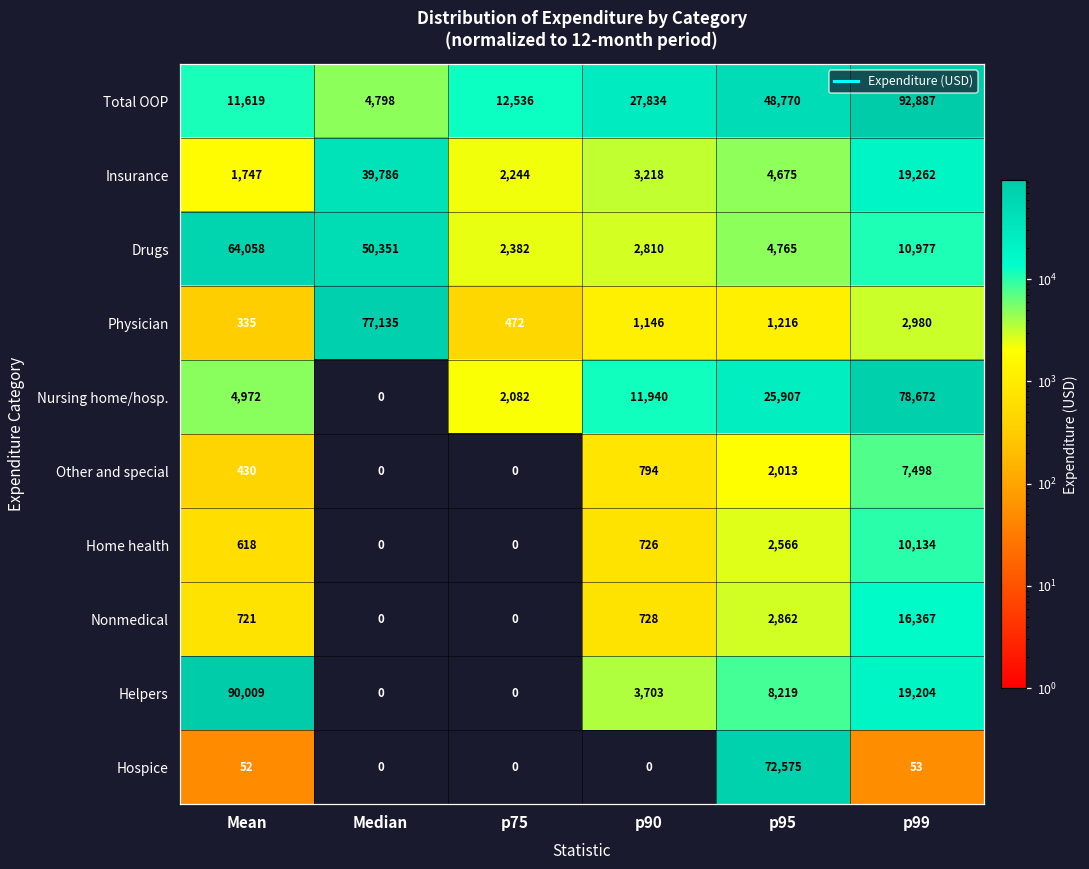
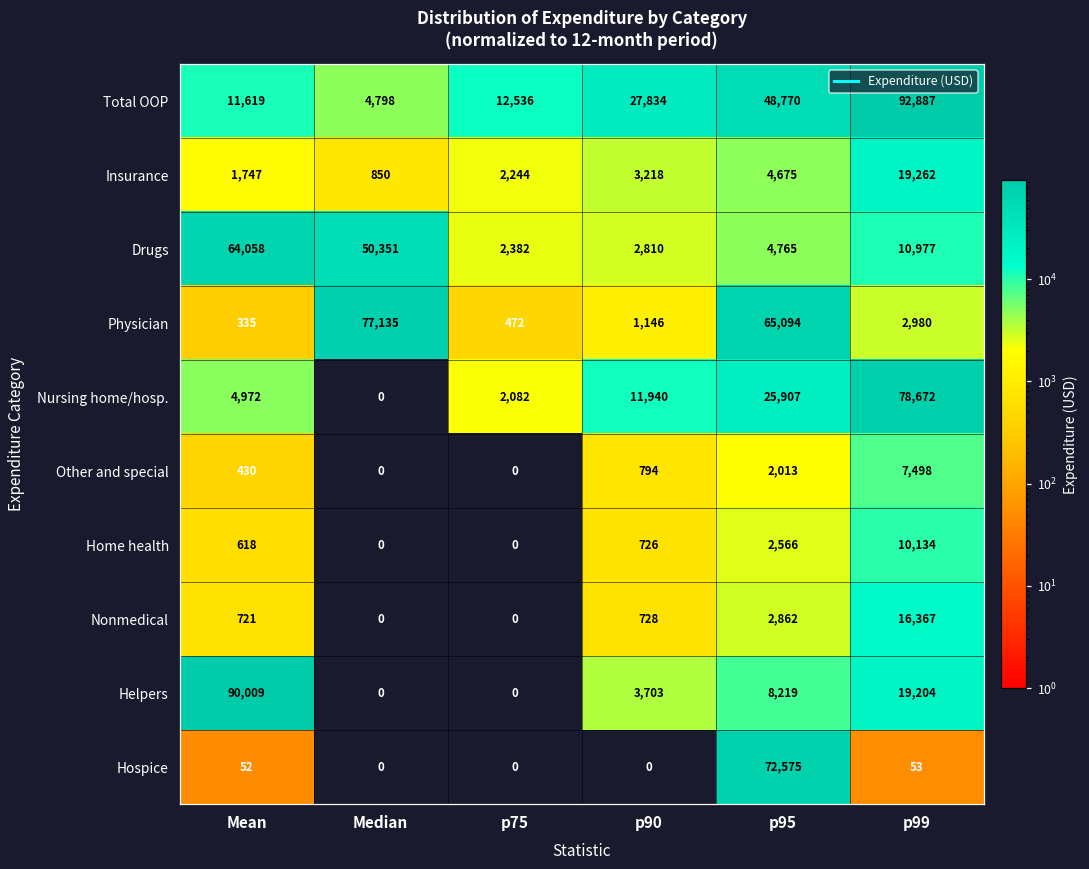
Insurance, Median: 39,786 -> 850
Physician, p95: 1,216 -> 65,094
